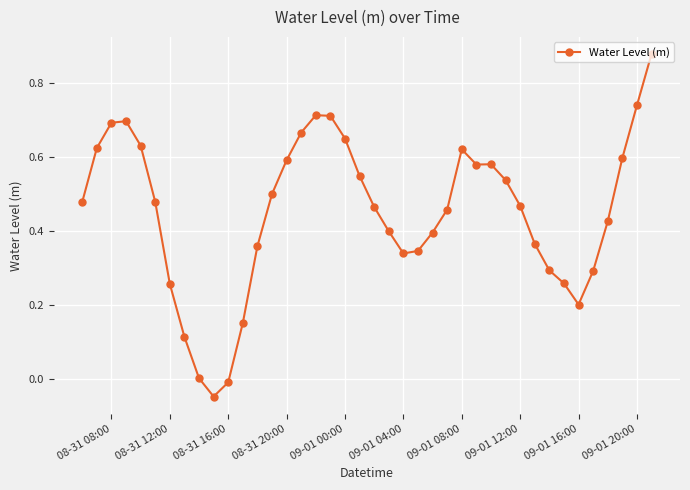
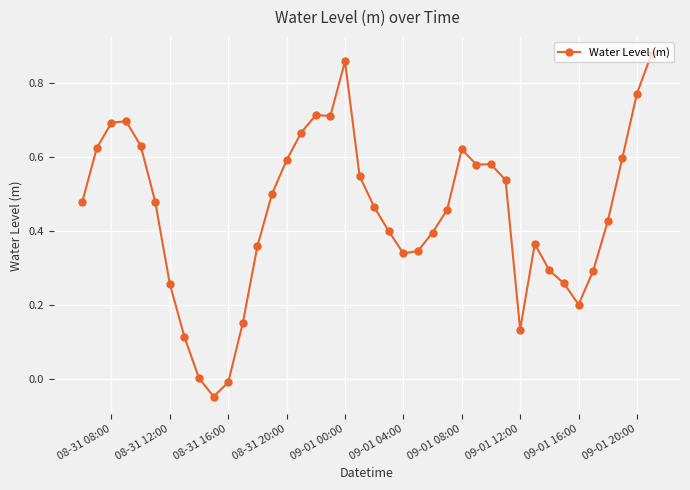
09-01 00:00: 0.65 -> 0.86
09-01 12:00: 0.47 -> 0.13
09-01 20:00: 0.74 -> 0.77
